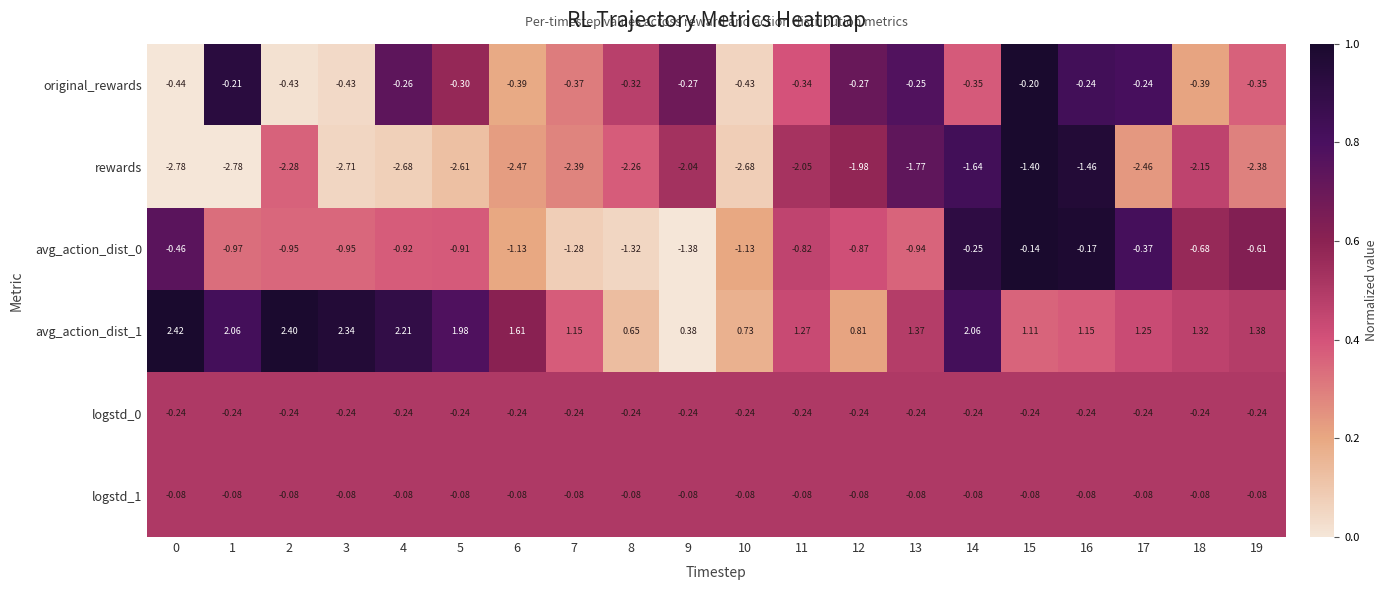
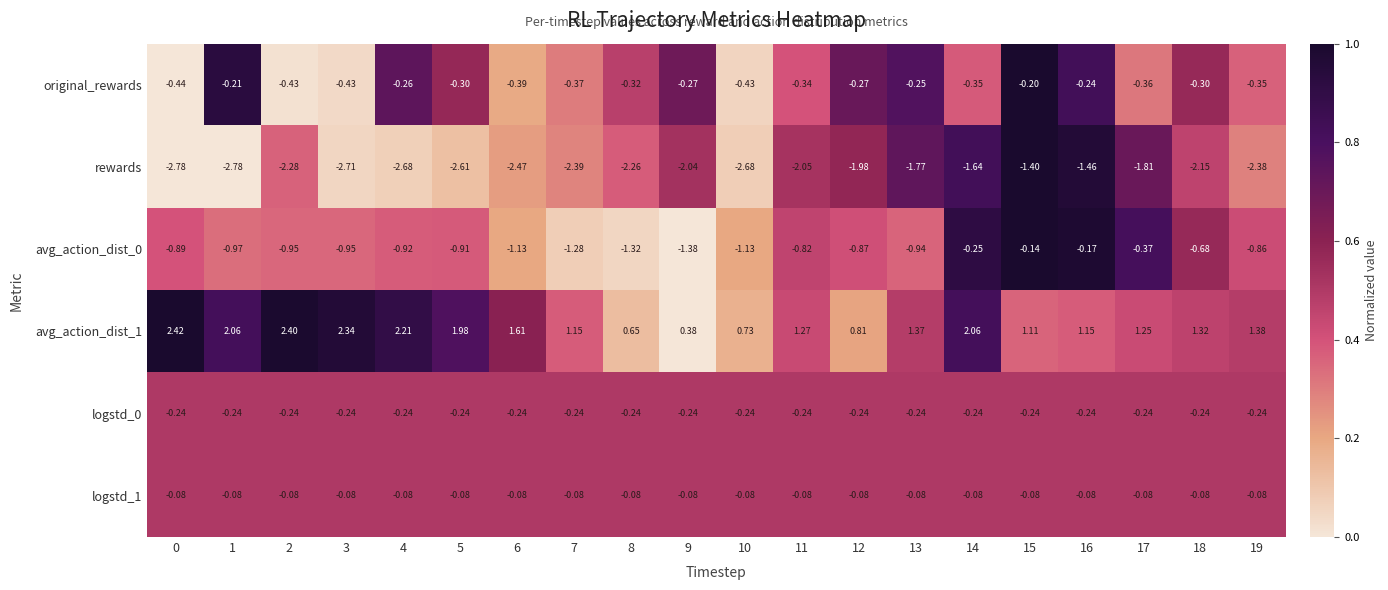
original_rewards, 17: -0.24 -> -0.36
original_rewards, 18: -0.39 -> -0.30
rewards, 17: -2.46 -> -1.81
avg_action_dist_0, 0: -0.46 -> -0.89
avg_action_dist_0, 19: -0.61 -> -0.86
